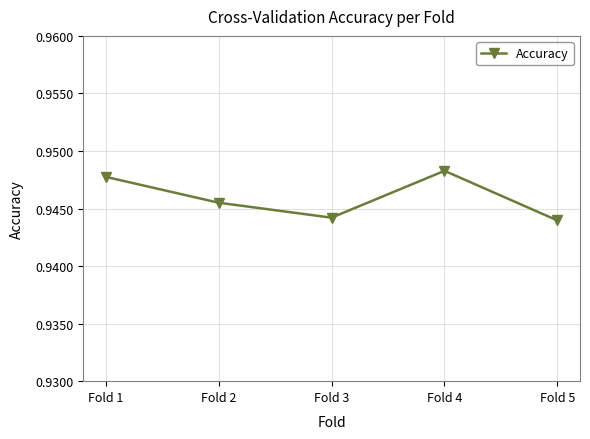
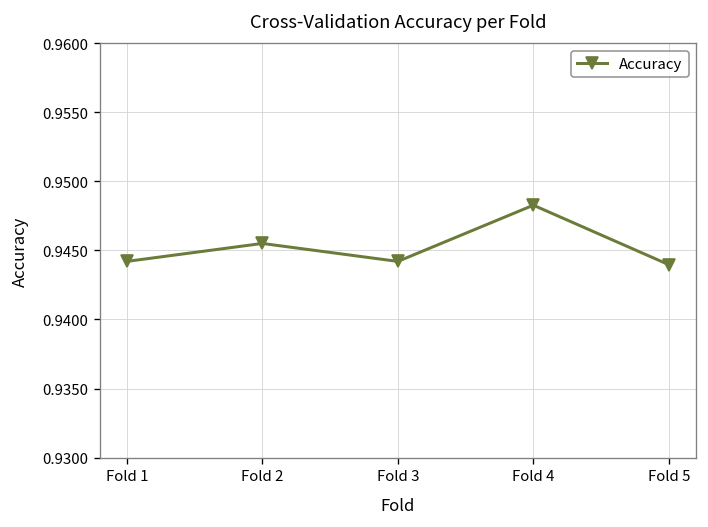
Fold 1: 0.9478 -> 0.9442
